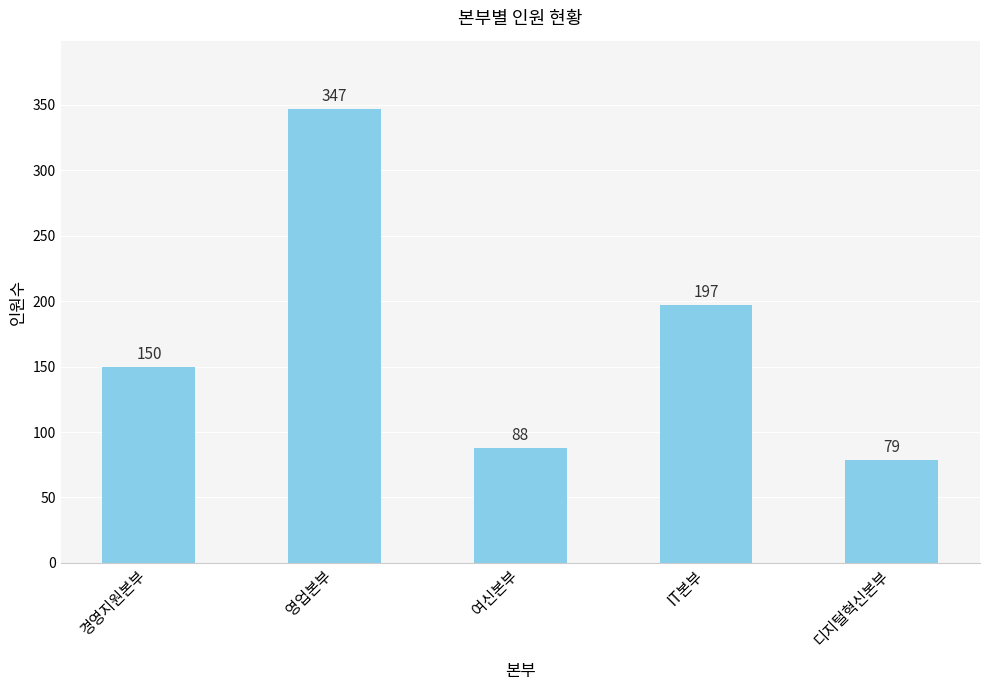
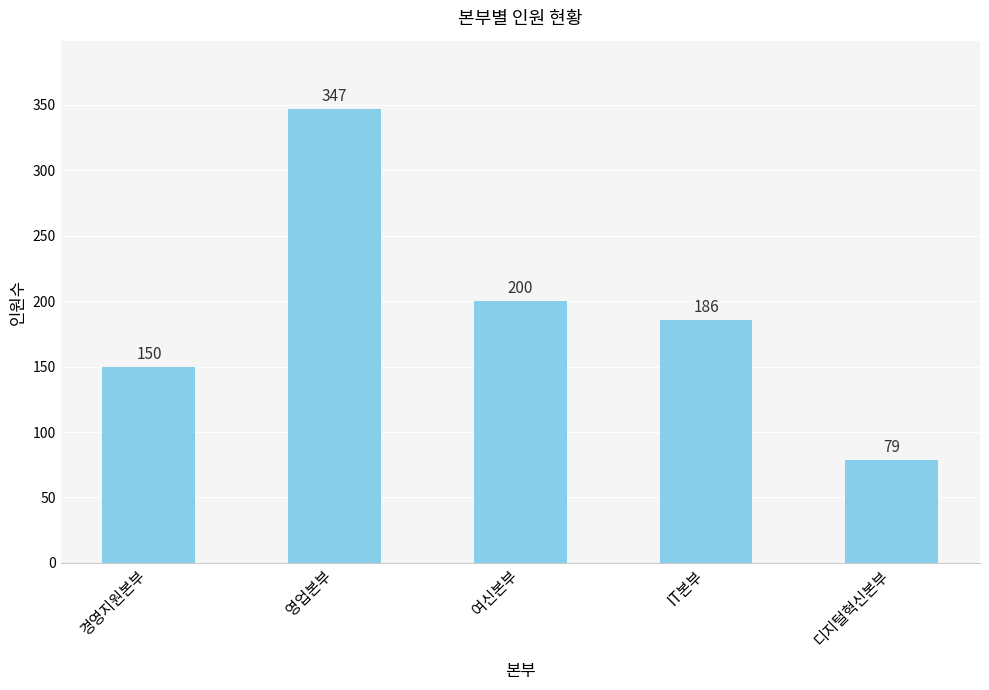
여신본부: 88 -> 200
IT본부: 197 -> 186
